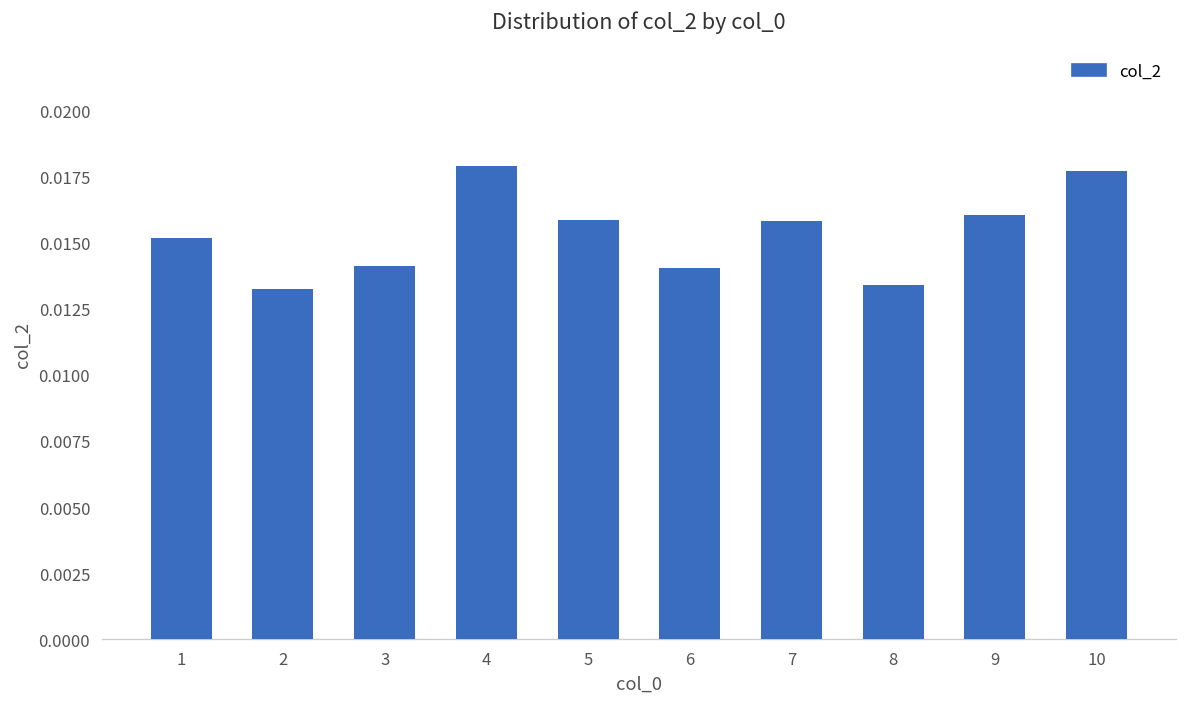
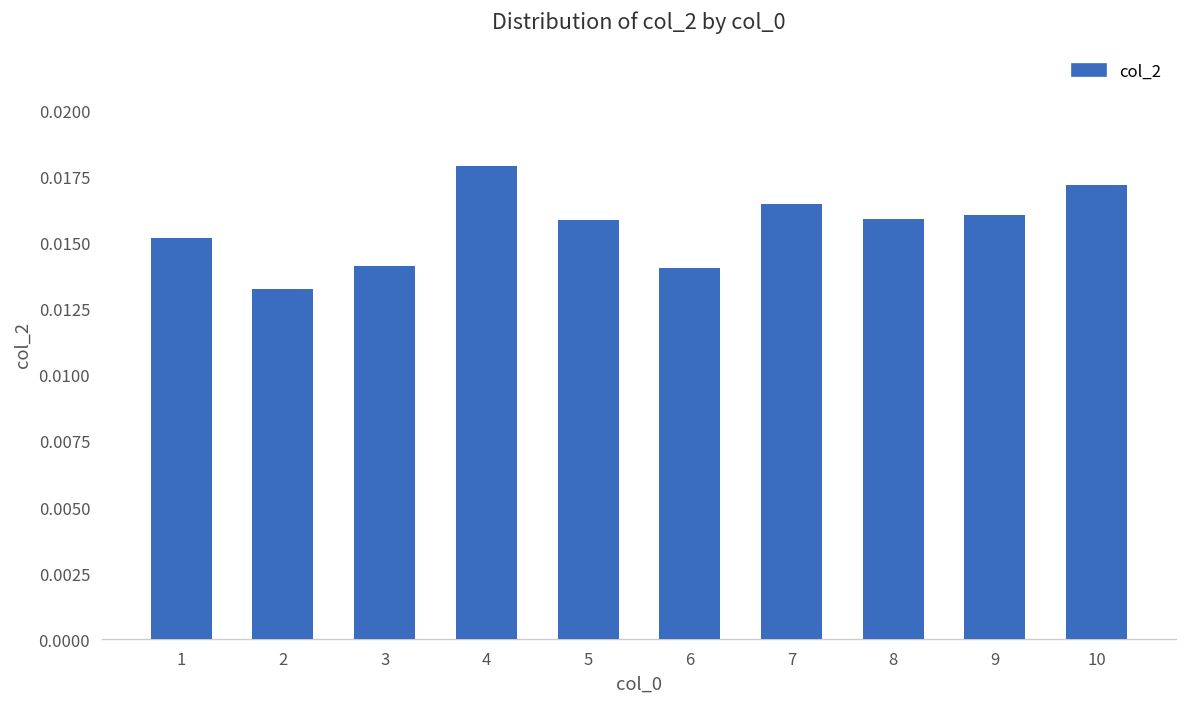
7: 0.0158 -> 0.0165
8: 0.0134 -> 0.0159
10: 0.0177 -> 0.0172
